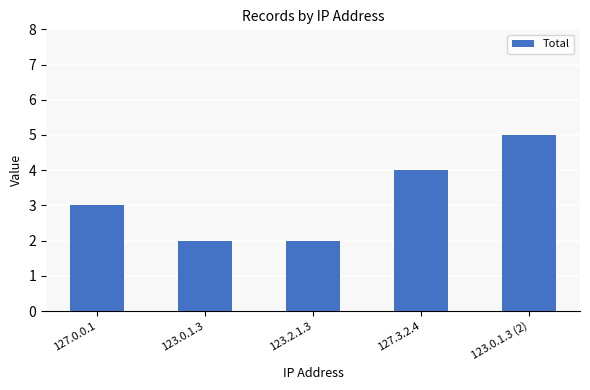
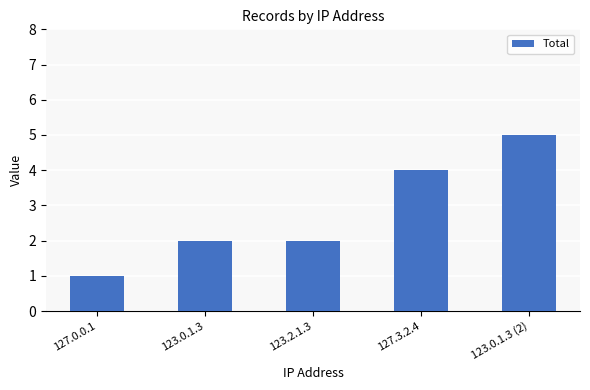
127.0.0.1: 3 -> 1
